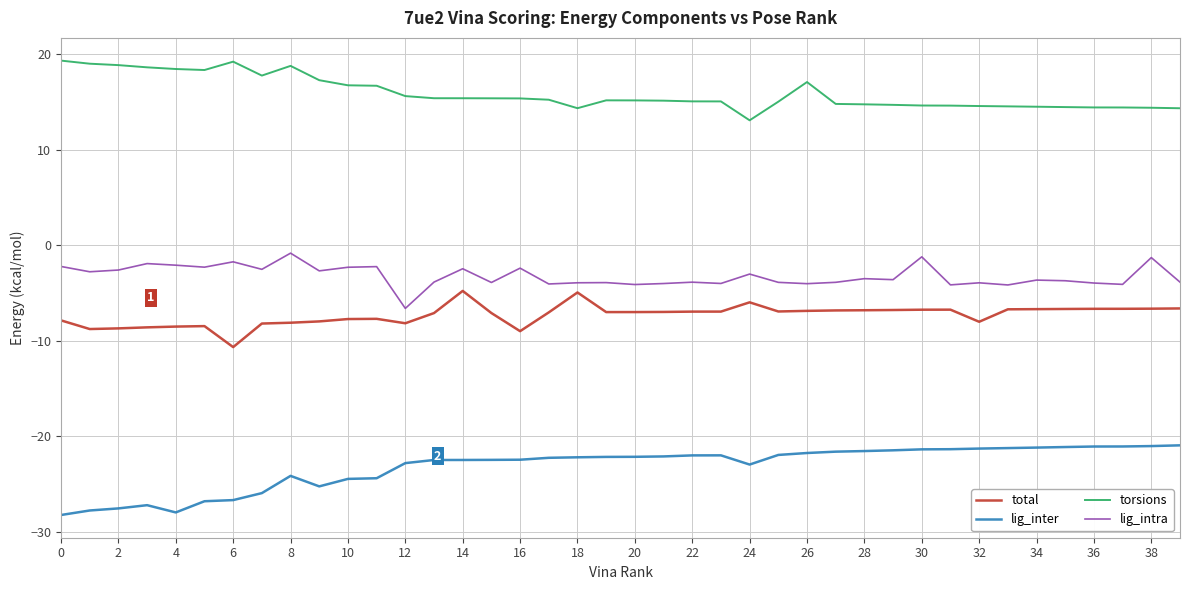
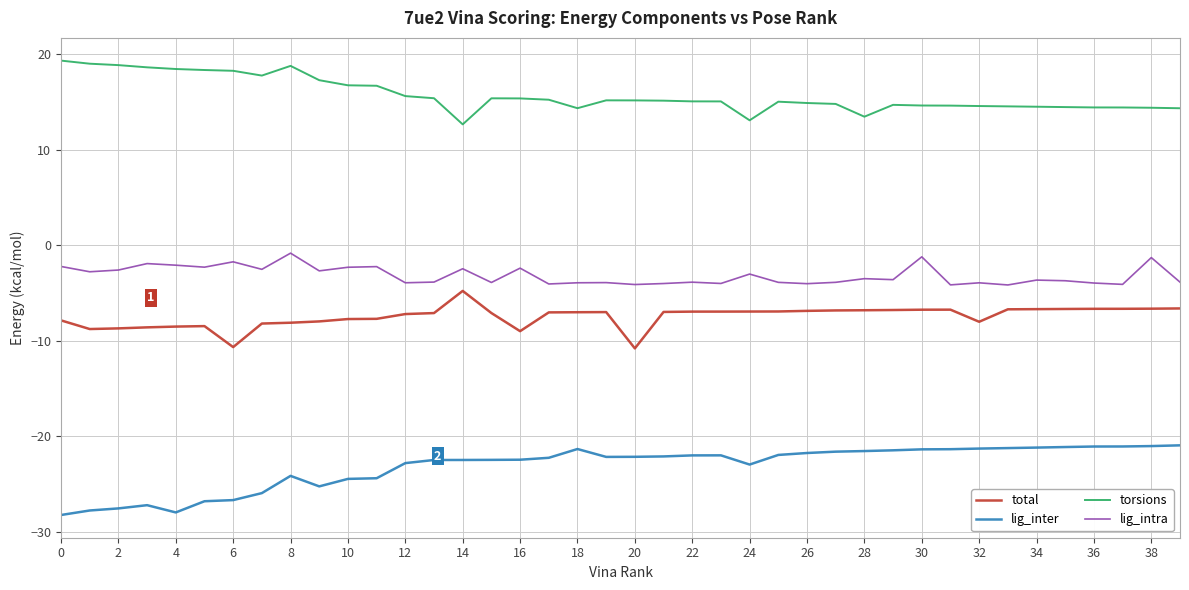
torsions, 6: 19 -> 18
total, 12: -8 -> -7
lig_intra, 12: -7 -> -4
torsions, 14: 15 -> 13
total, 18: -5 -> -7
lig_inter, 18: -22 -> -21
total, 20: -7 -> -11
total, 24: -6 -> -7
torsions, 26: 17 -> 15
torsions, 28: 15 -> 13
